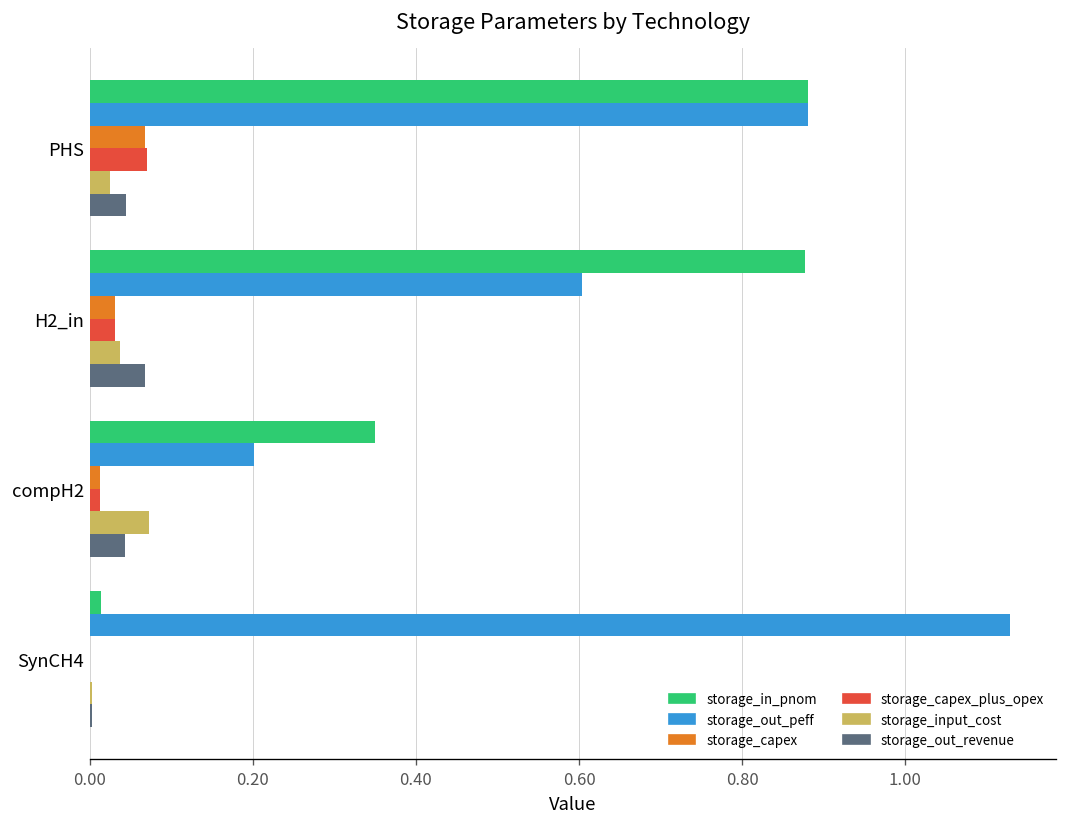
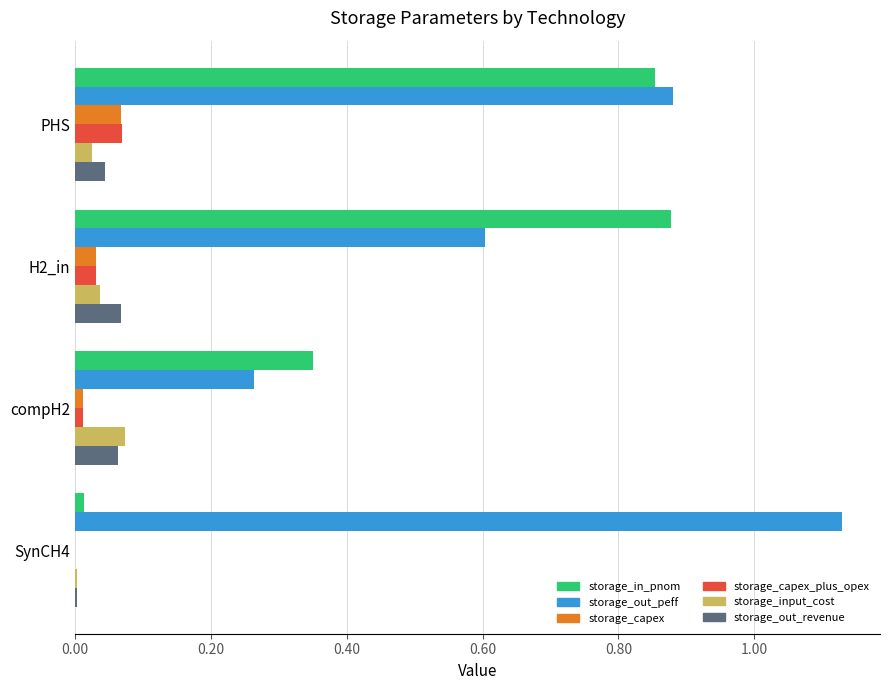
storage_in_pnom, PHS: 0.88 -> 0.85
storage_out_peff, compH2: 0.20 -> 0.26
storage_out_revenue, compH2: 0.04 -> 0.06
